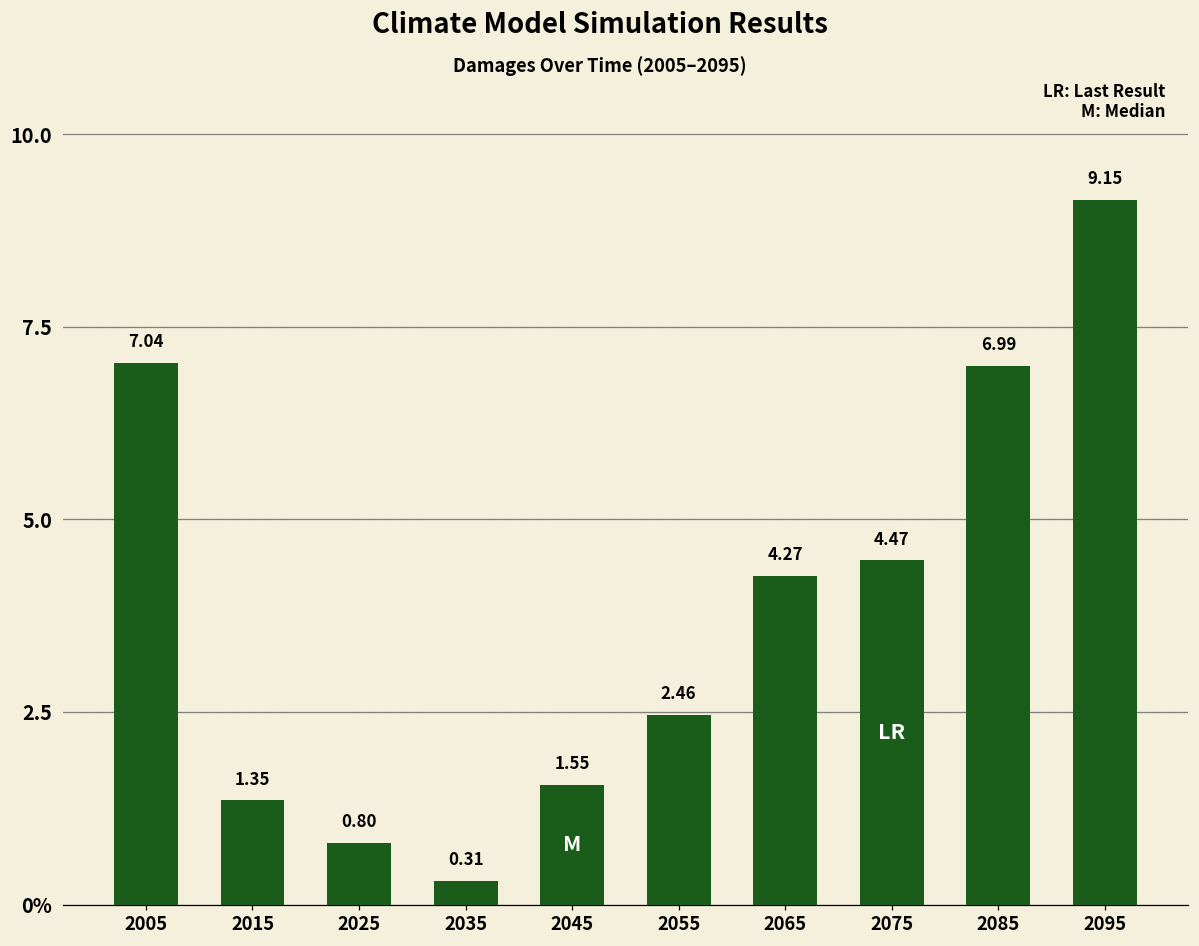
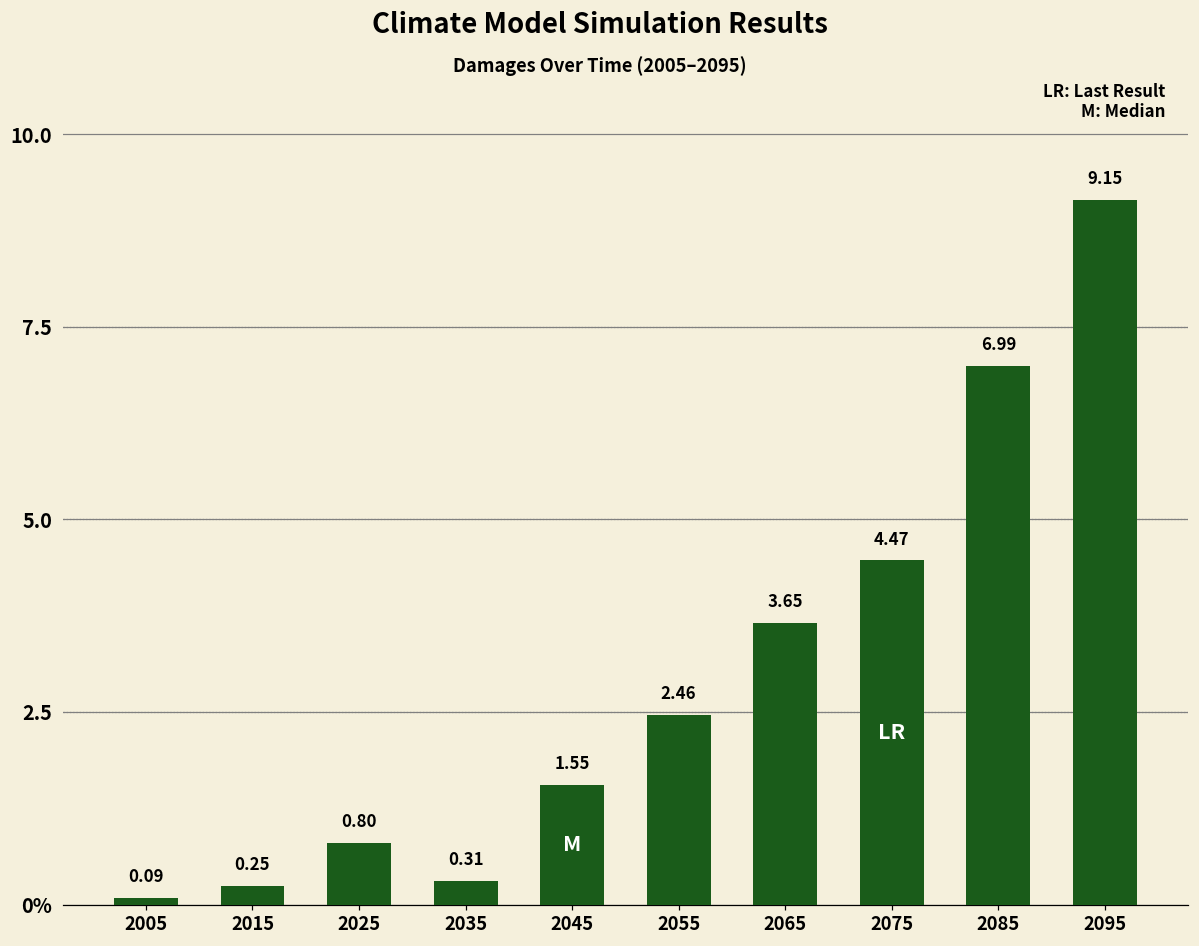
2005: 7.04 -> 0.09
2015: 1.35 -> 0.25
2065: 4.27 -> 3.65
